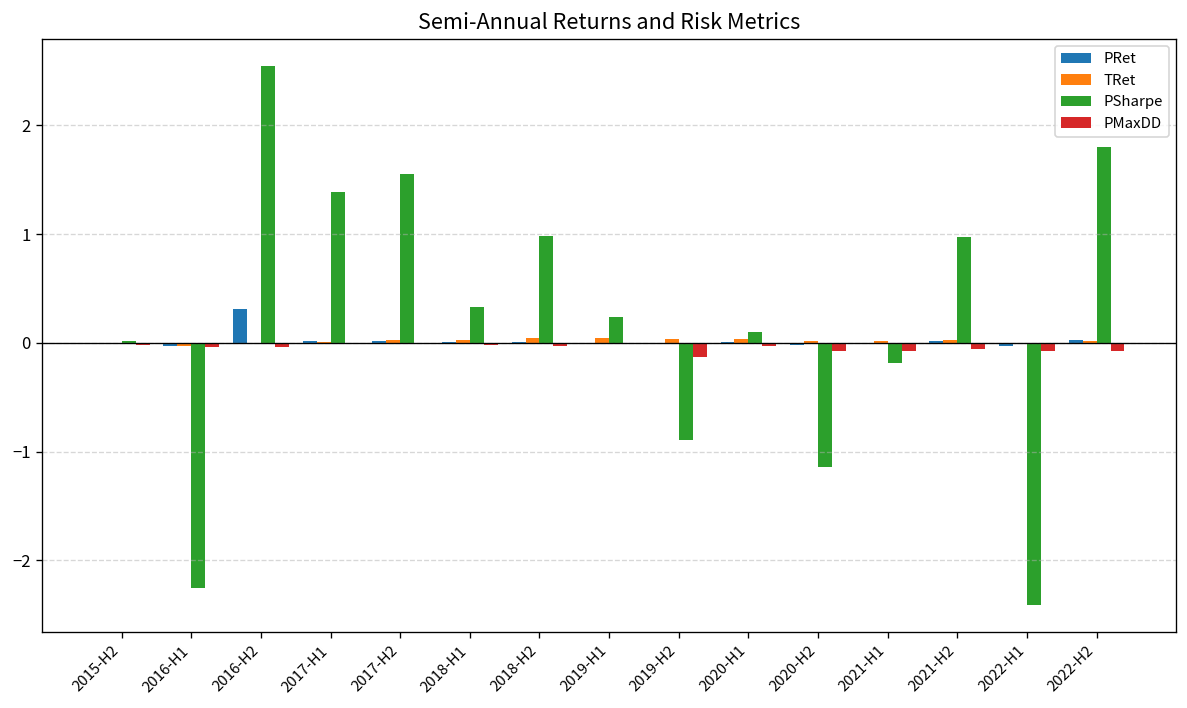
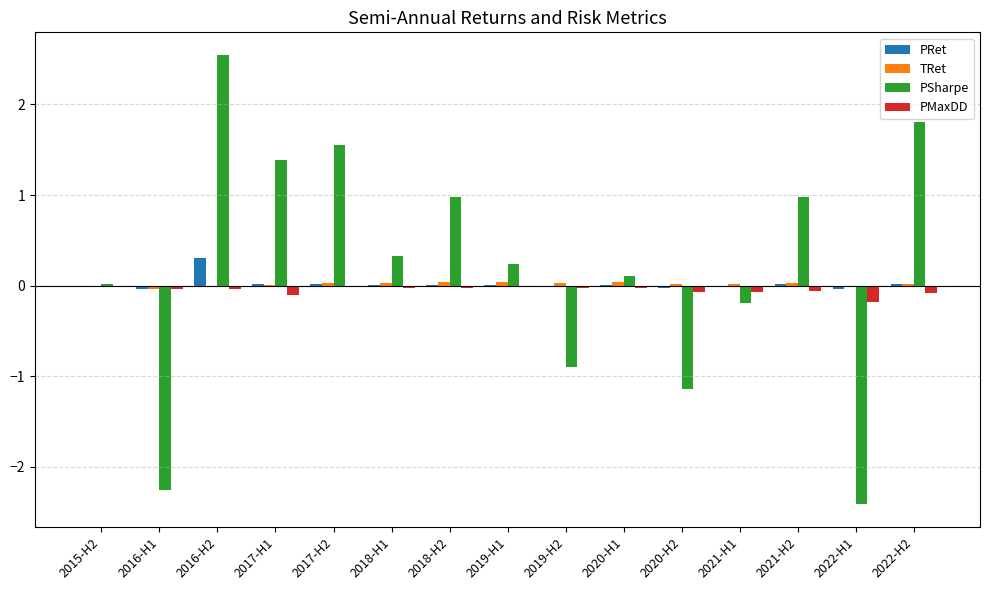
PMaxDD, 2017-H1: 0.0 -> -0.1
PMaxDD, 2019-H2: -0.1 -> 0.0
PMaxDD, 2022-H1: -0.1 -> -0.2
